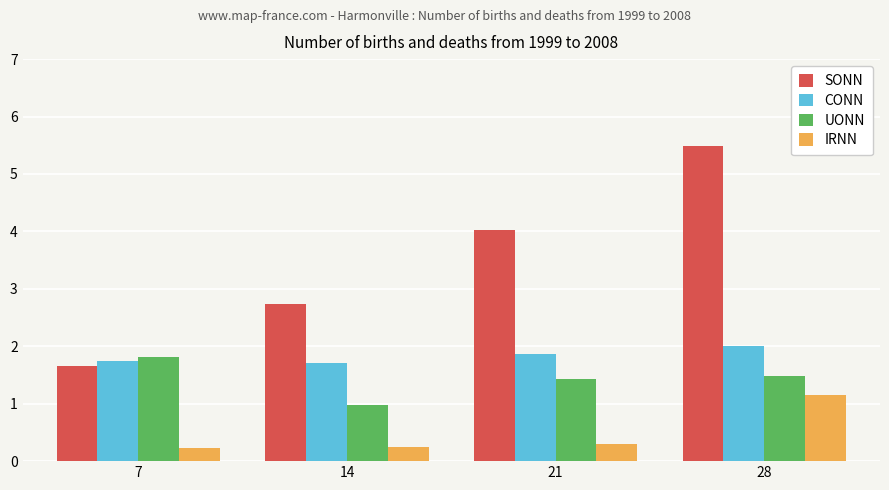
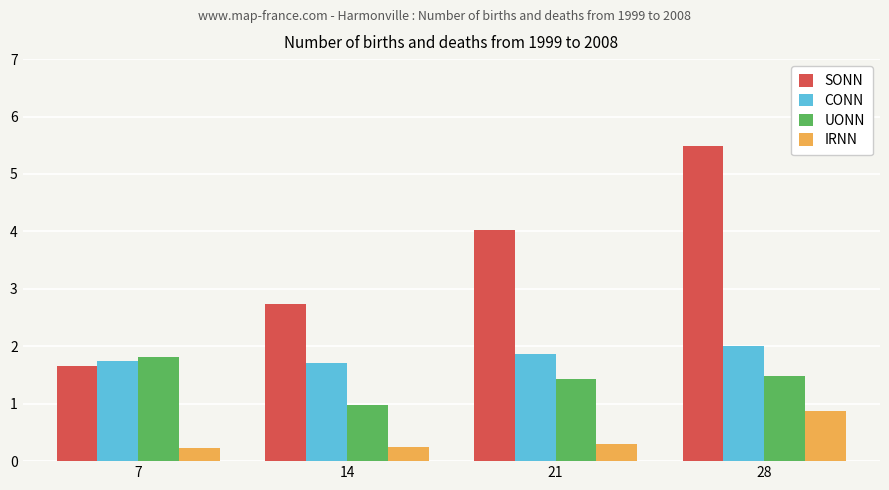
IRNN, 28: 1.2 -> 0.9
